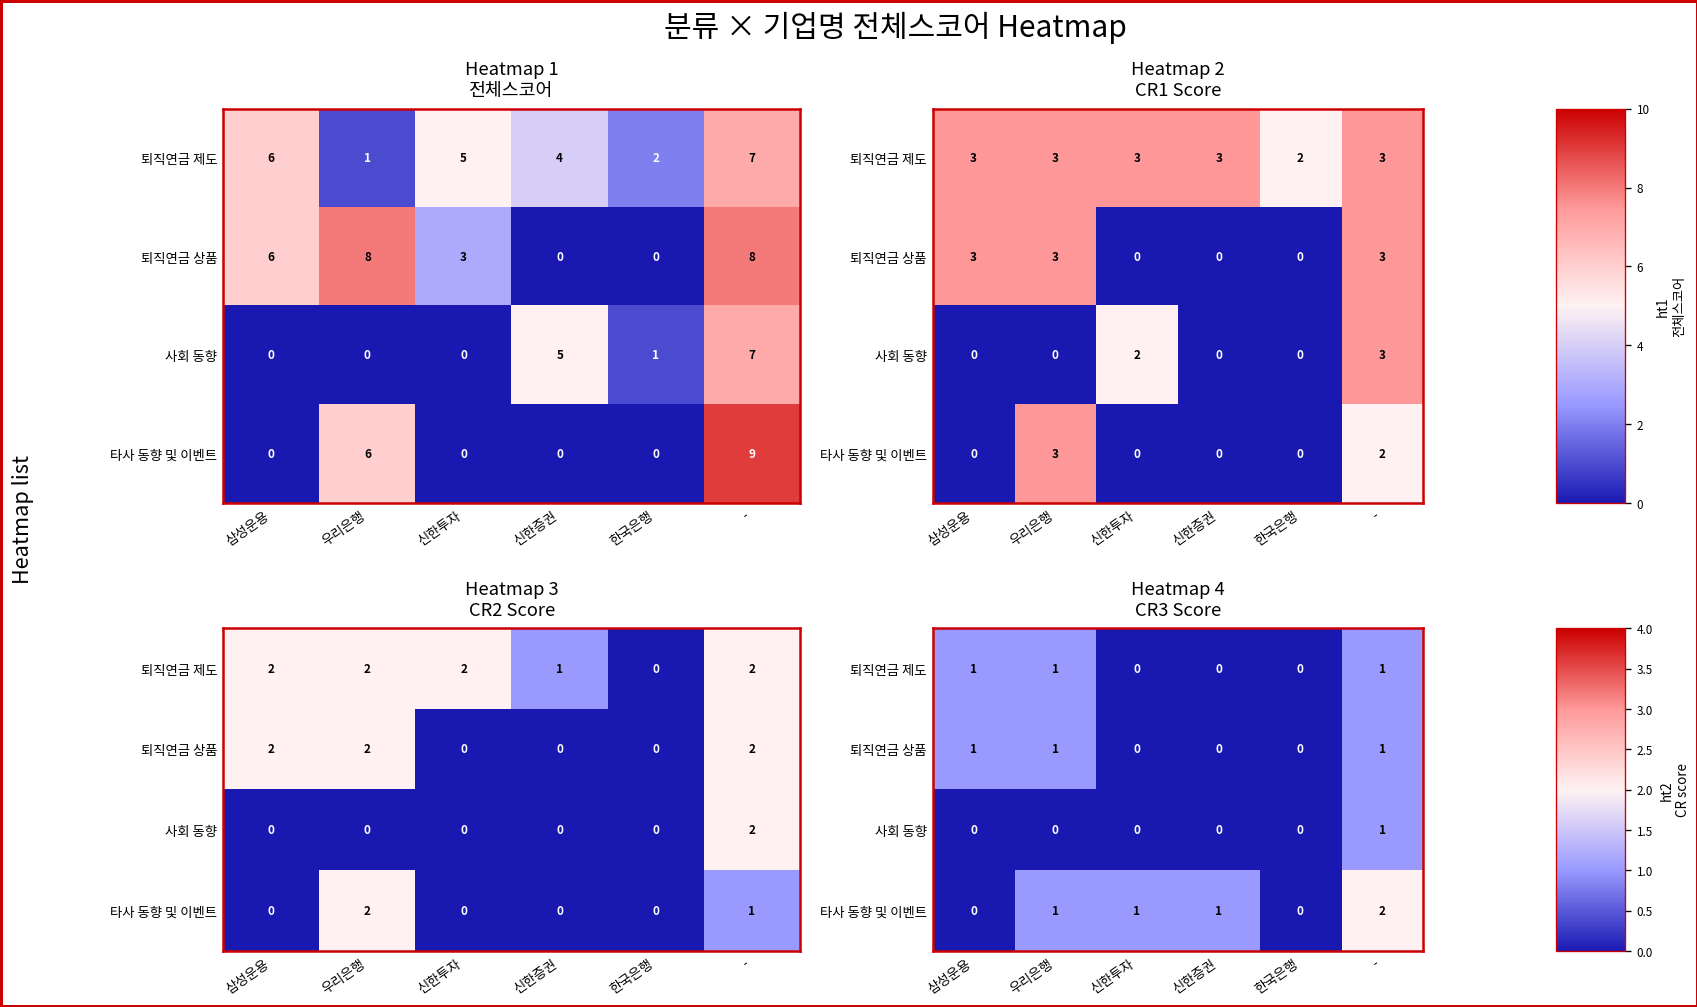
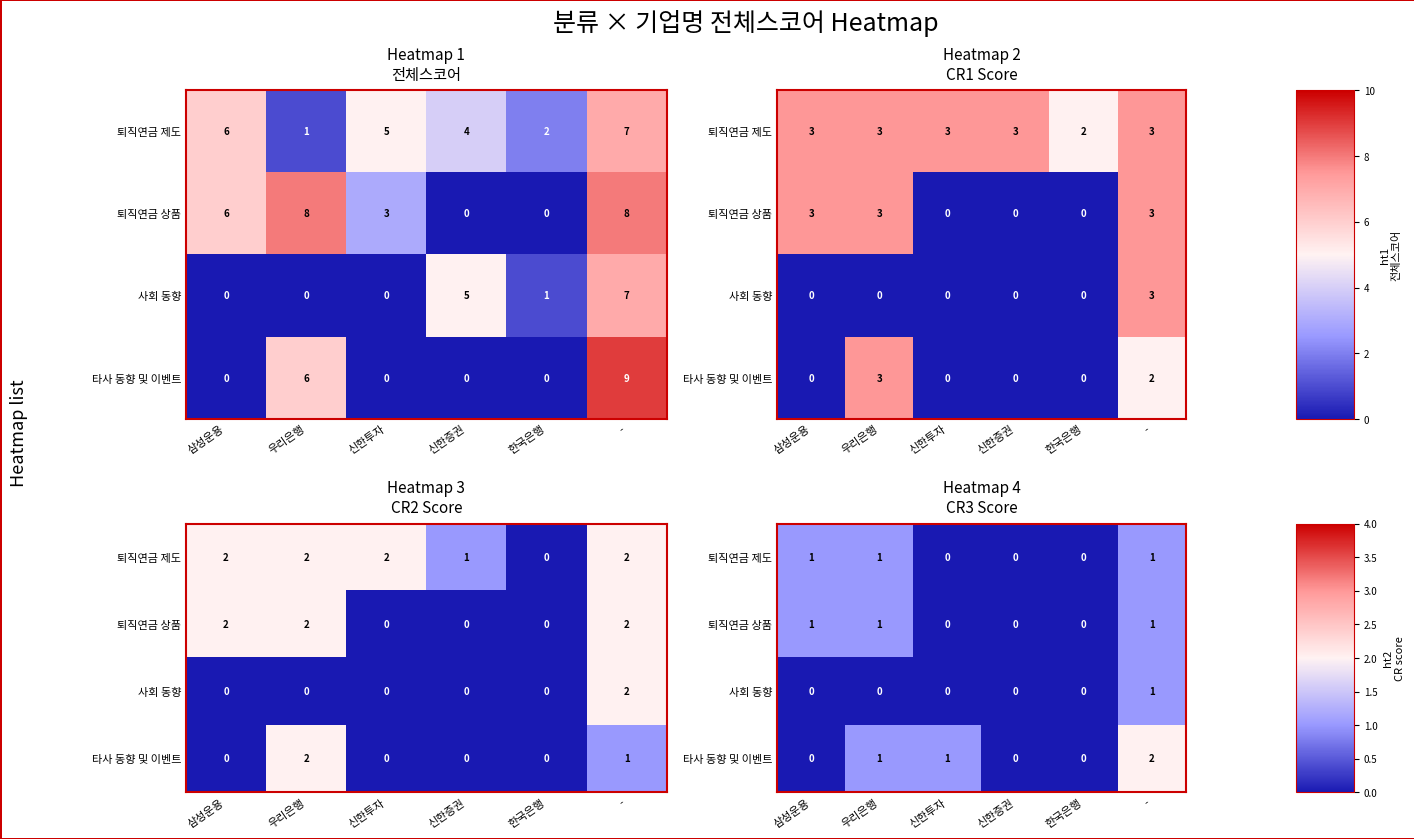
Heatmap 2 CR1 Score, 사회 동향, 신한투자: 2 -> 0
Heatmap 4 CR3 Score, 타사 동향 및 이벤트, 신한증권: 1 -> 0
